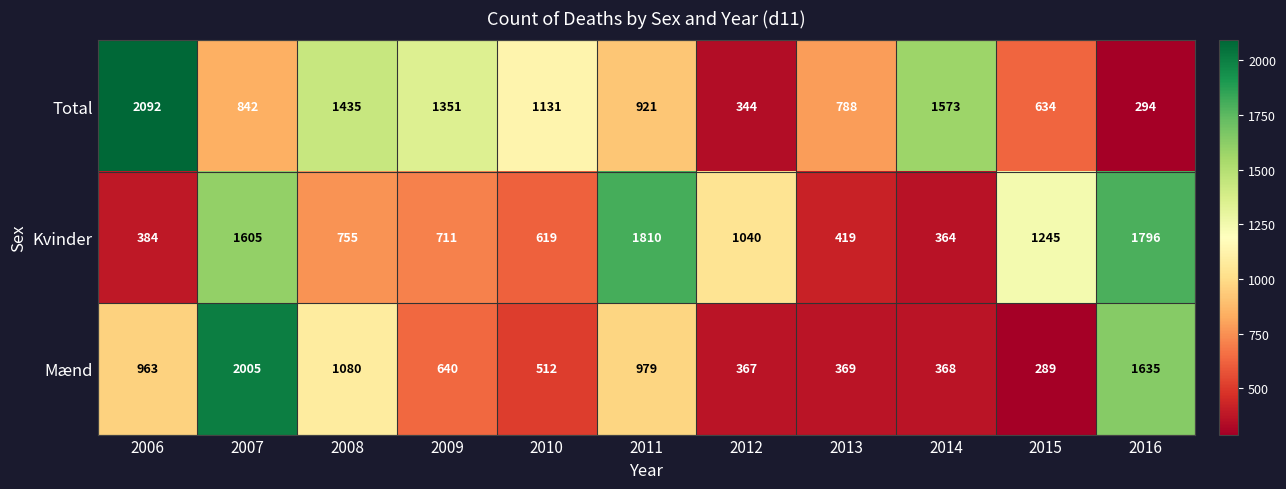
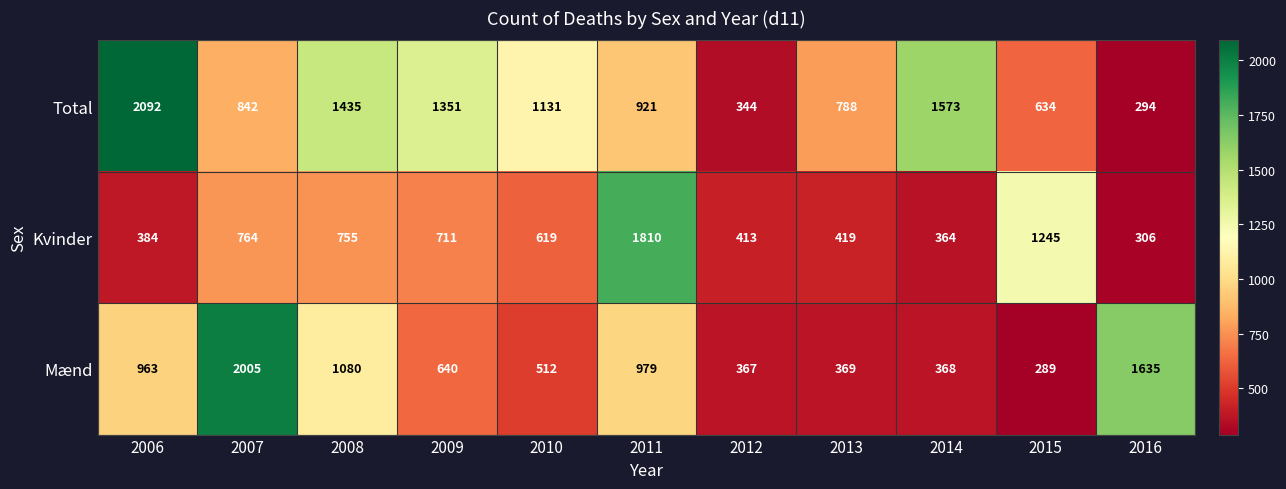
Kvinder, 2007: 1605 -> 764
Kvinder, 2012: 1040 -> 413
Kvinder, 2016: 1796 -> 306
